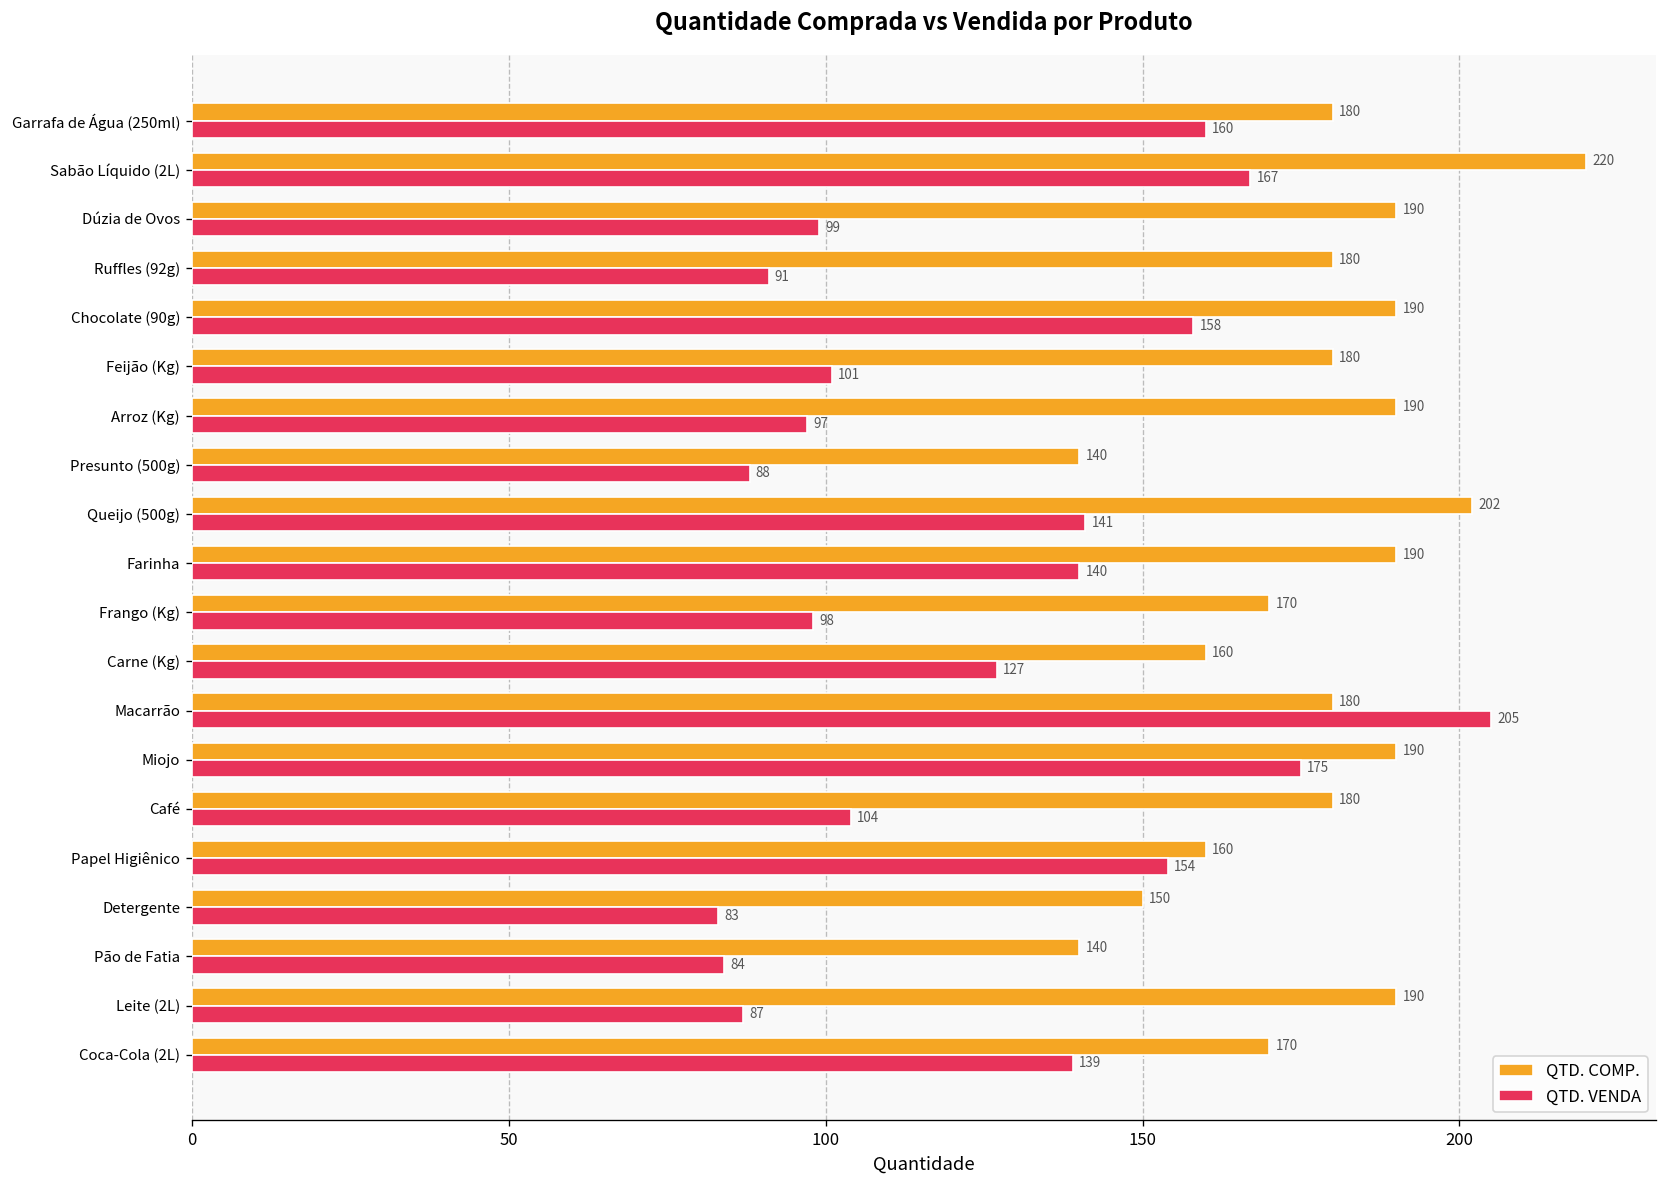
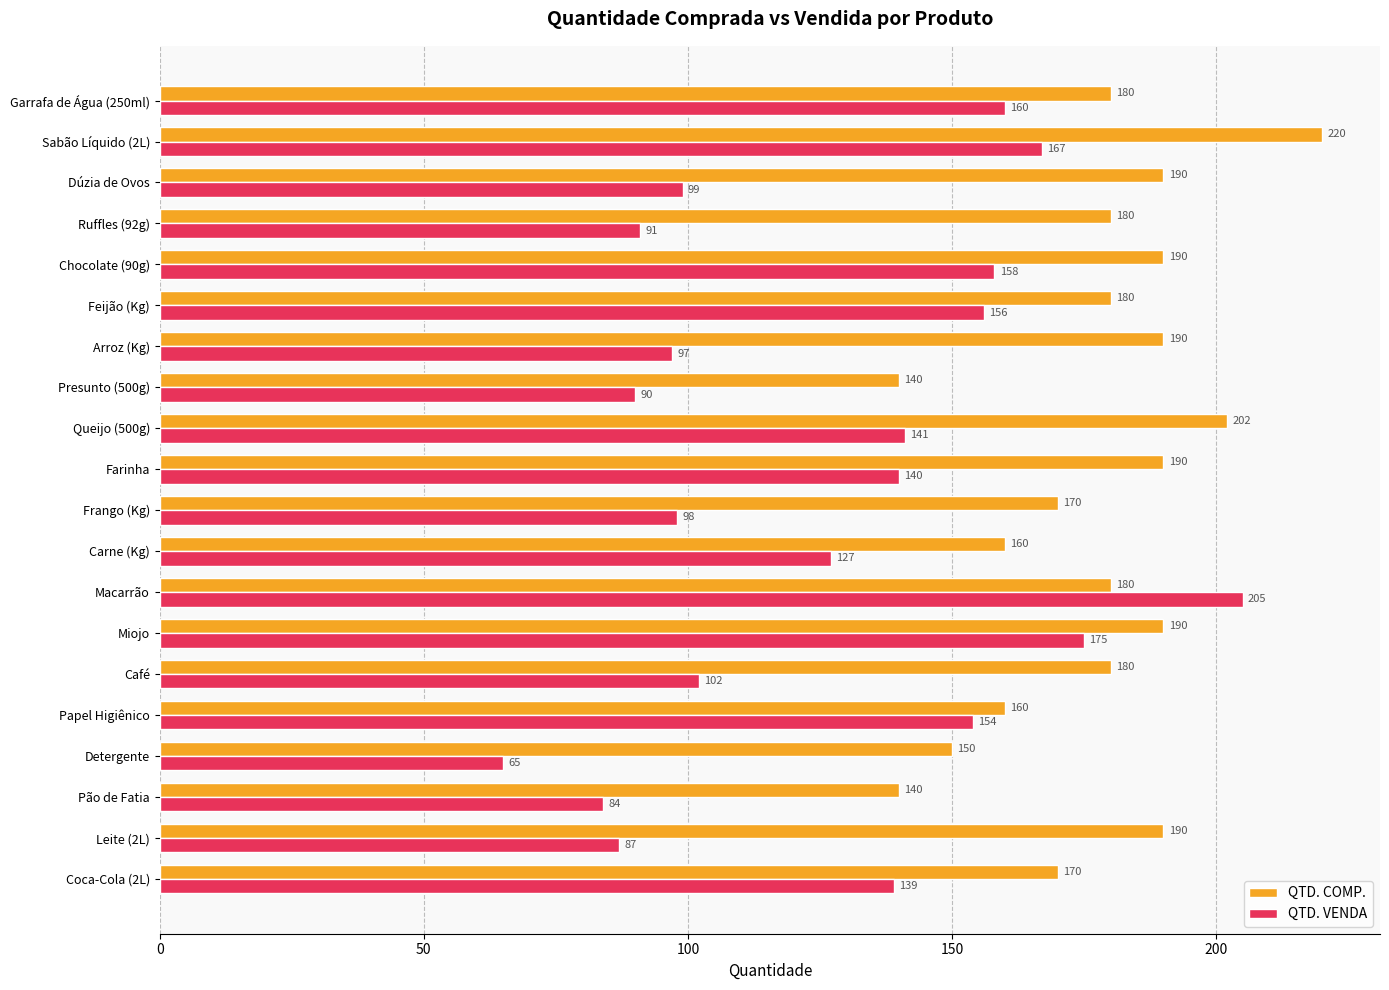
QTD. VENDA, Feijão (Kg): 101 -> 156
QTD. VENDA, Presunto (500g): 88 -> 90
QTD. VENDA, Café: 104 -> 102
QTD. VENDA, Detergente: 83 -> 65
